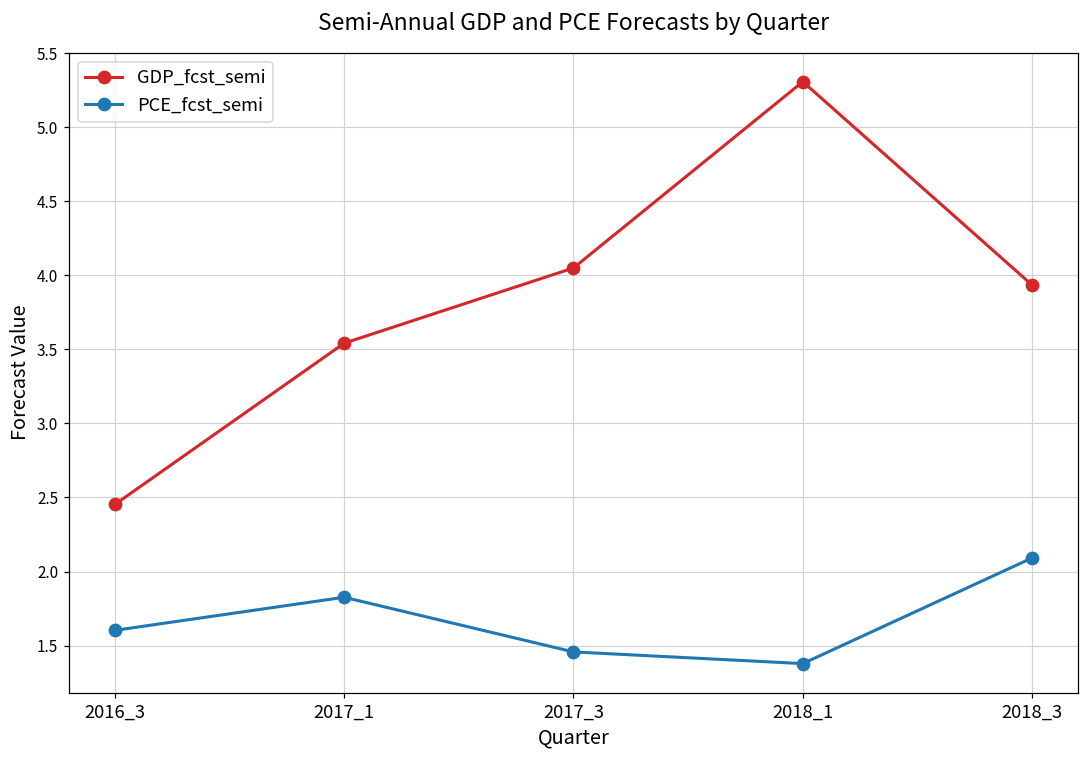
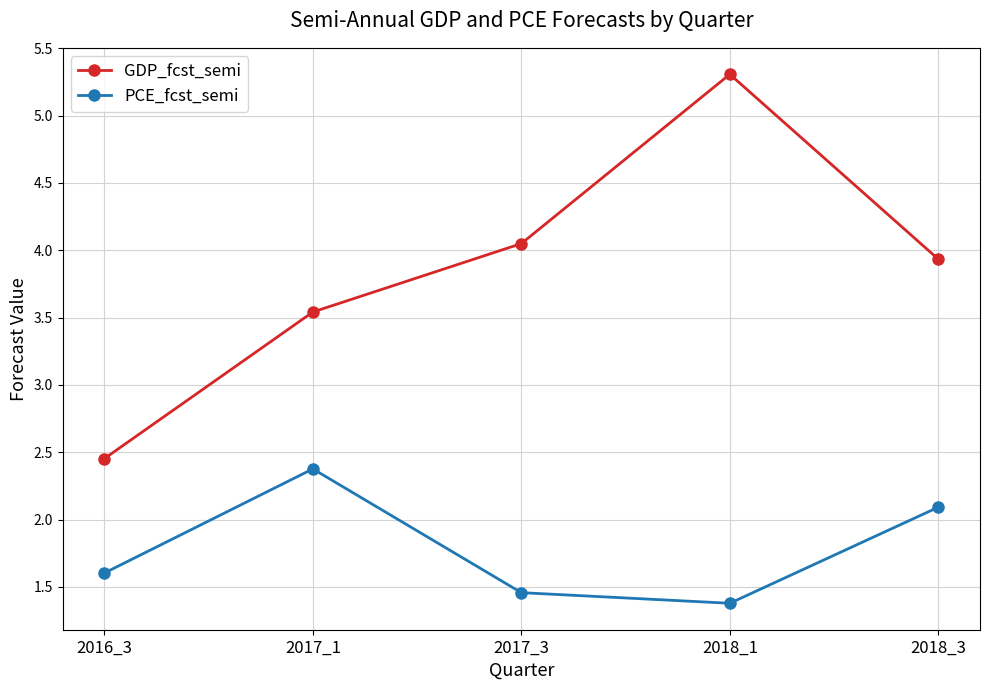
PCE_fcst_semi, 2017_1: 1.83 -> 2.38
